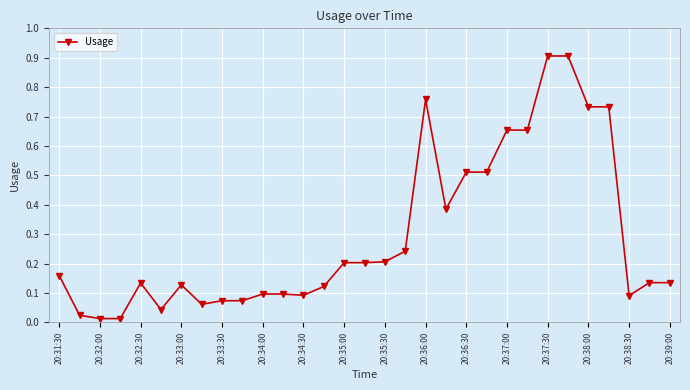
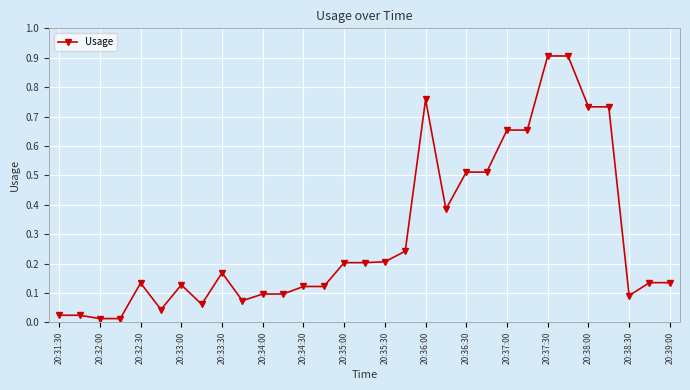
20:31:30: 0.16 -> 0.02
20:33:30: 0.07 -> 0.17
20:34:30: 0.09 -> 0.12
